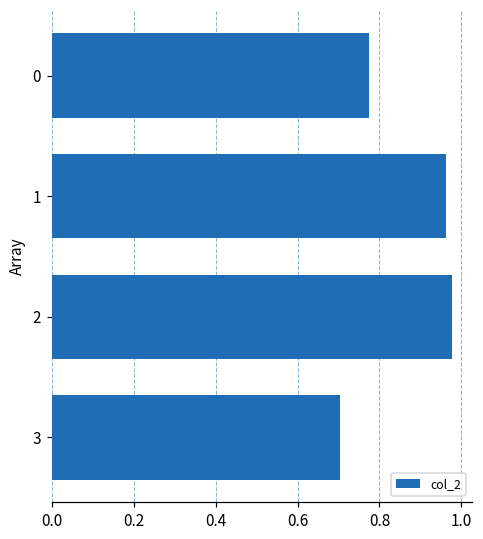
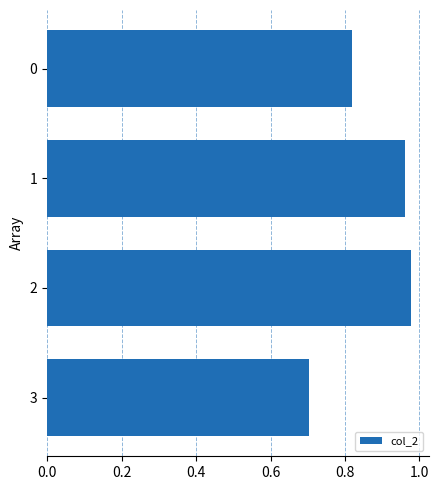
0: 0.77 -> 0.82
